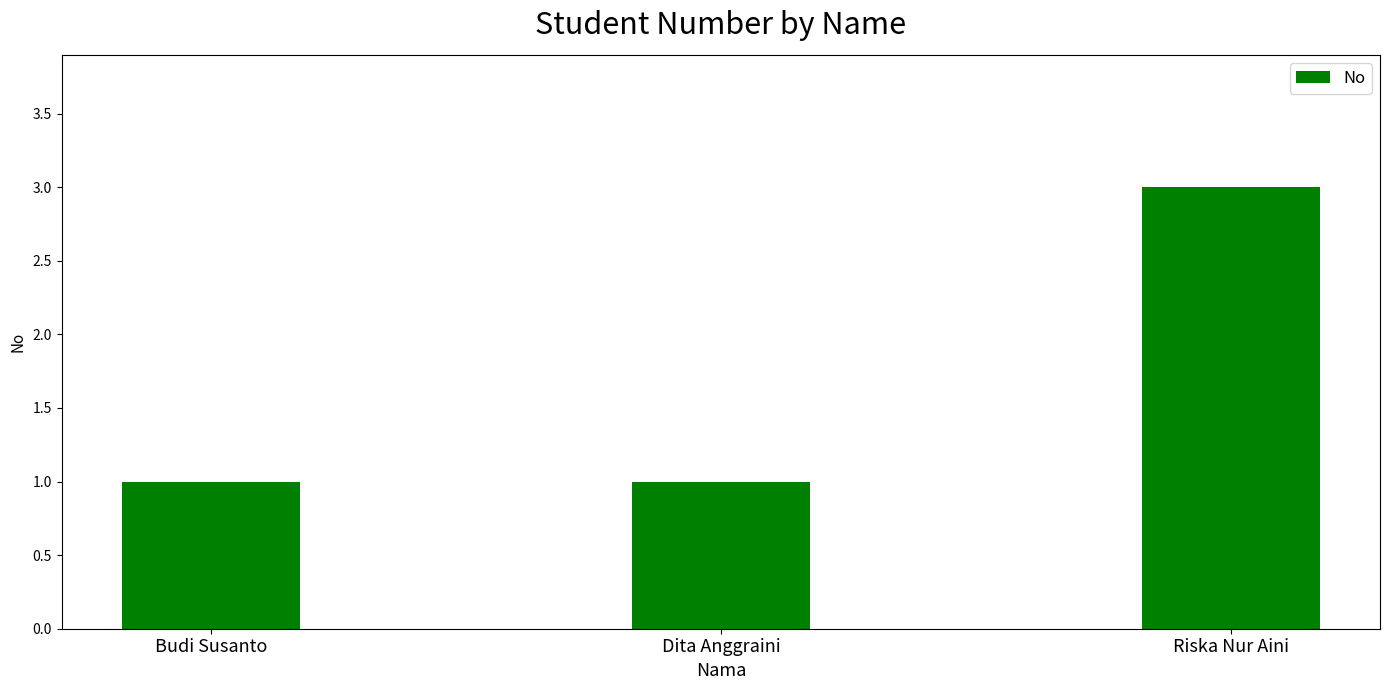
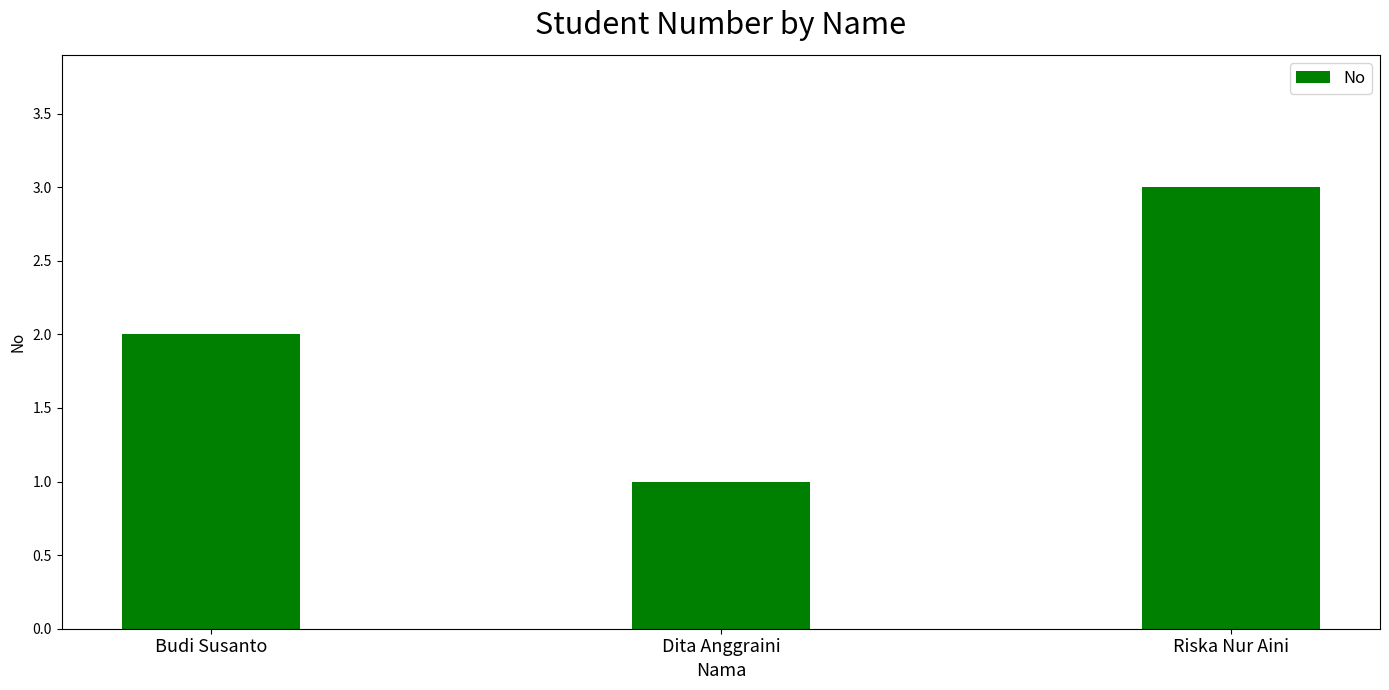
Budi Susanto: 1 -> 2
